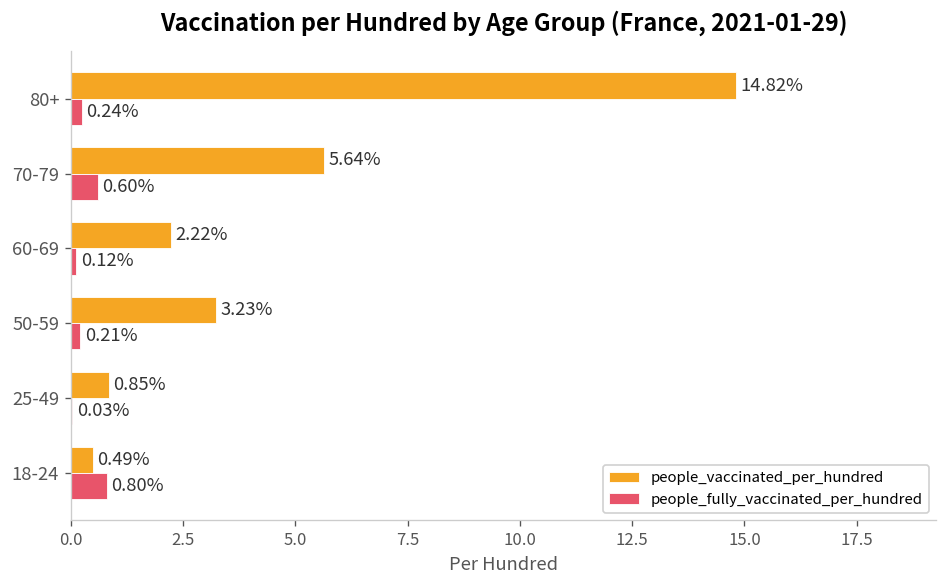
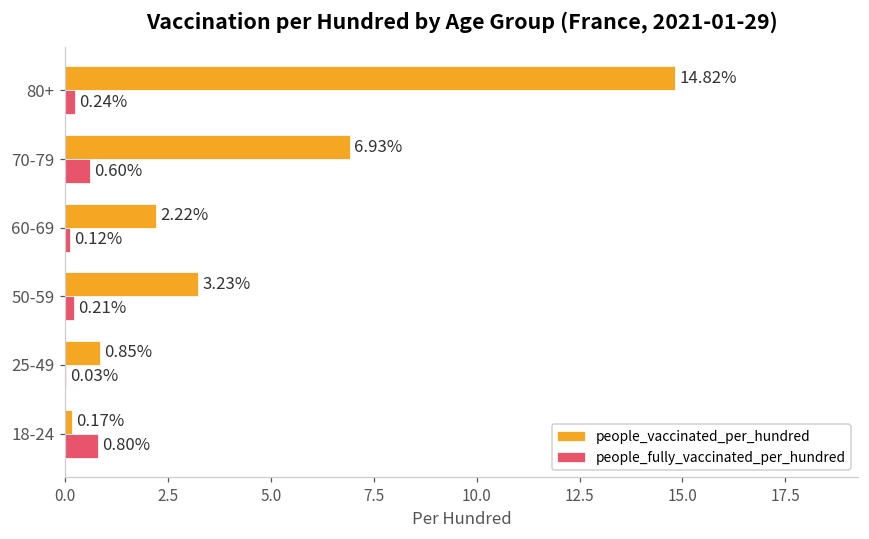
people_vaccinated_per_hundred, 70-79: 5.64% -> 6.93%
people_vaccinated_per_hundred, 18-24: 0.49% -> 0.17%
